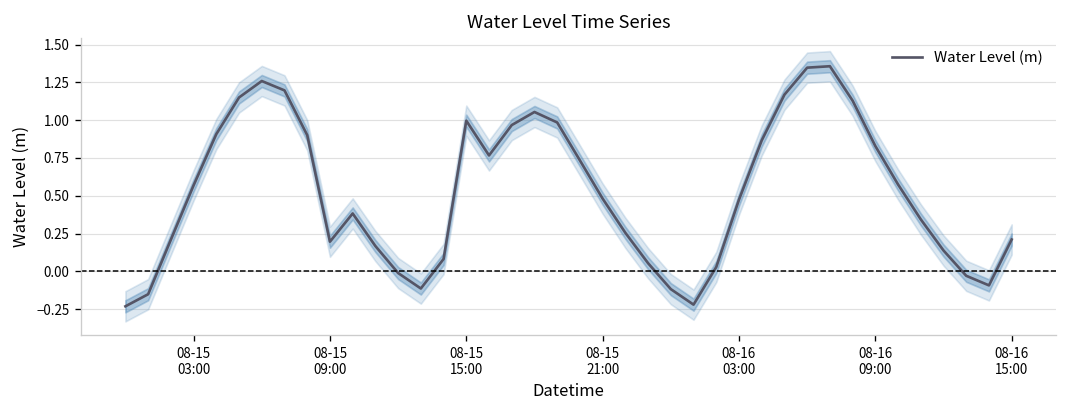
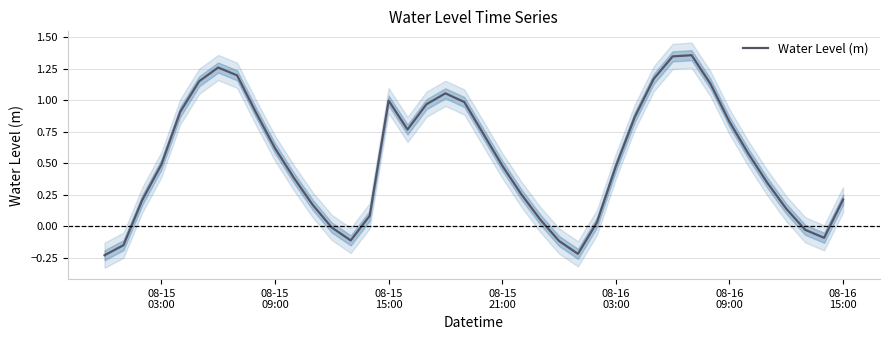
Water Level (m), 08-15 03:00: 0.57 -> 0.49
Water Level (m), 08-15 09:00: 0.20 -> 0.62
